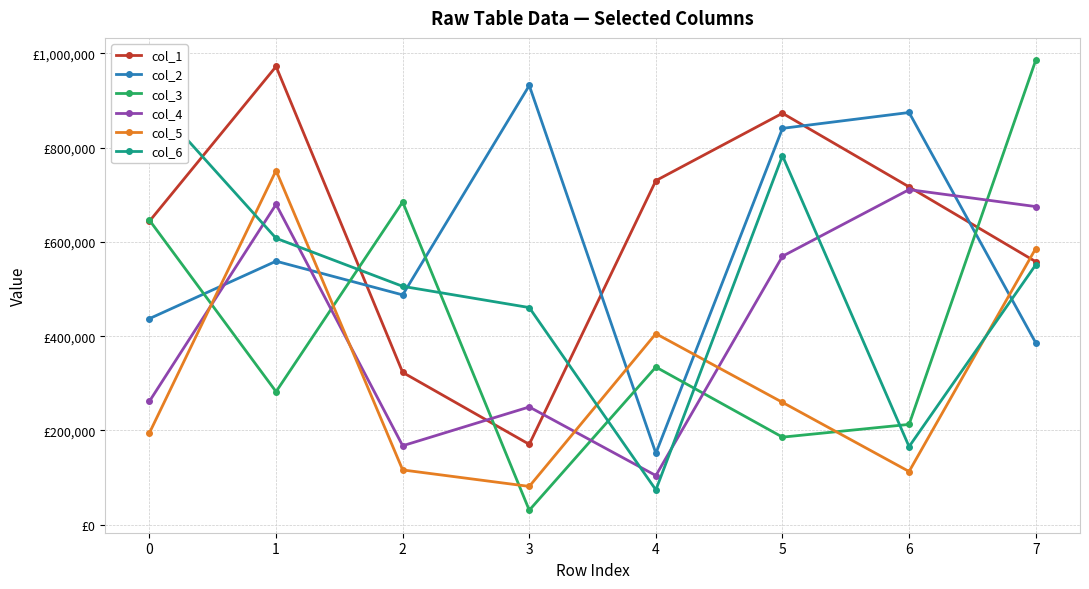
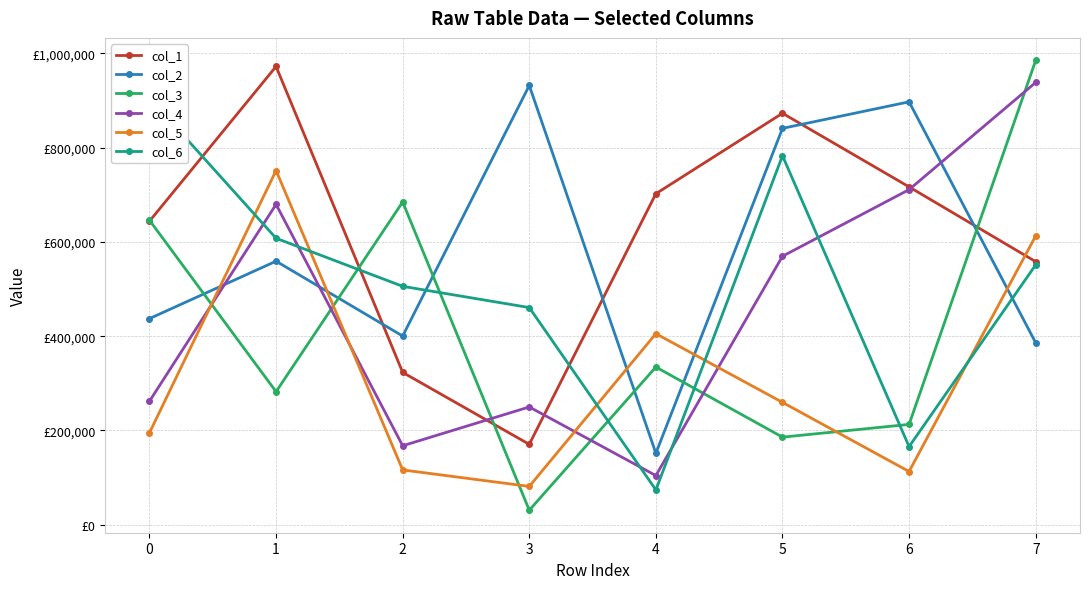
col_2, 2: £490,000 -> £400,000
col_1, 4: £730,000 -> £700,000
col_2, 6: £870,000 -> £900,000
col_4, 7: £680,000 -> £940,000
col_5, 7: £590,000 -> £610,000
